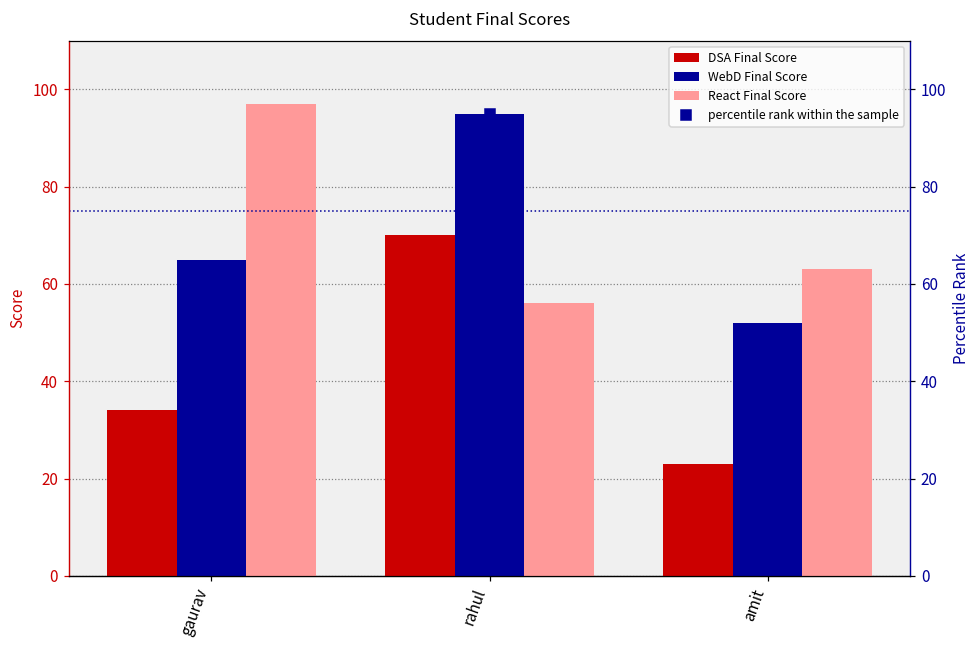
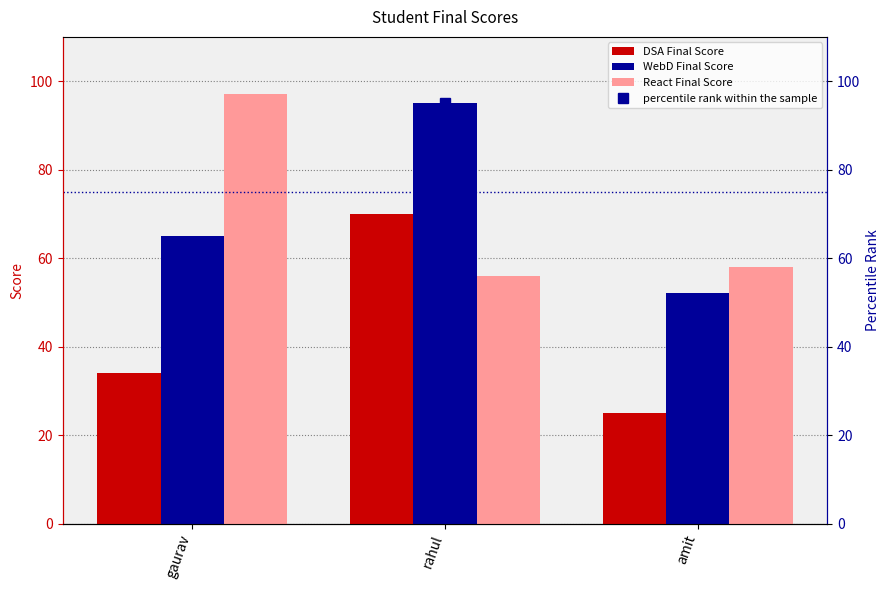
DSA Final Score, amit: 23 -> 25
React Final Score, amit: 63 -> 58
